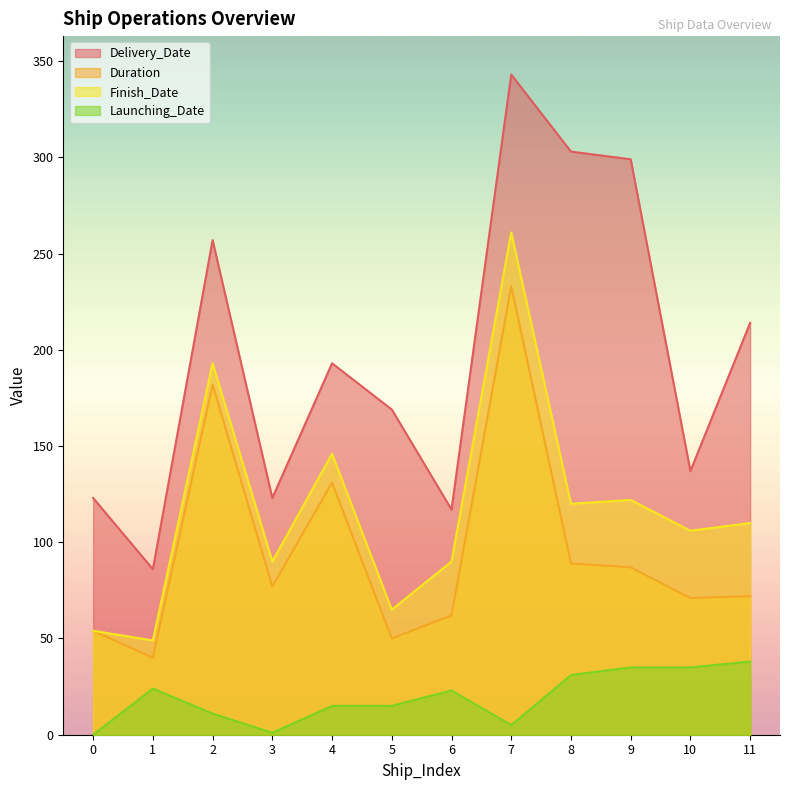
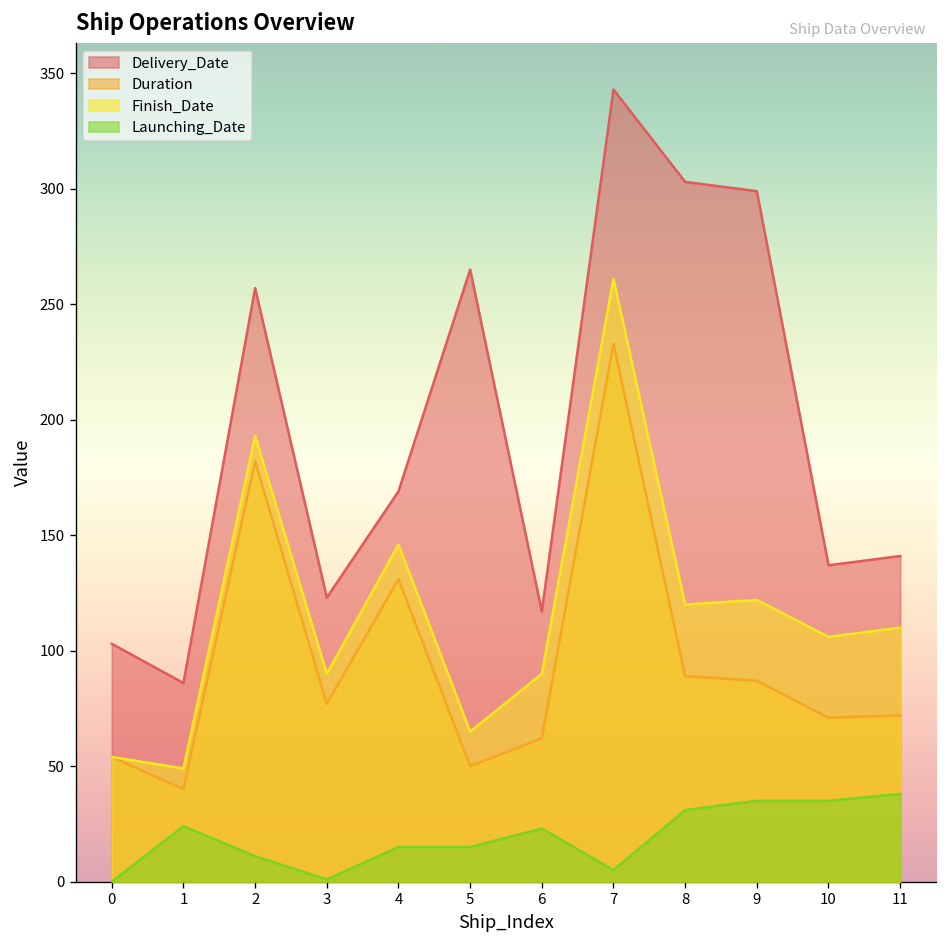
Delivery_Date, 0: 123 -> 103
Delivery_Date, 4: 193 -> 169
Delivery_Date, 5: 169 -> 265
Delivery_Date, 11: 214 -> 141
